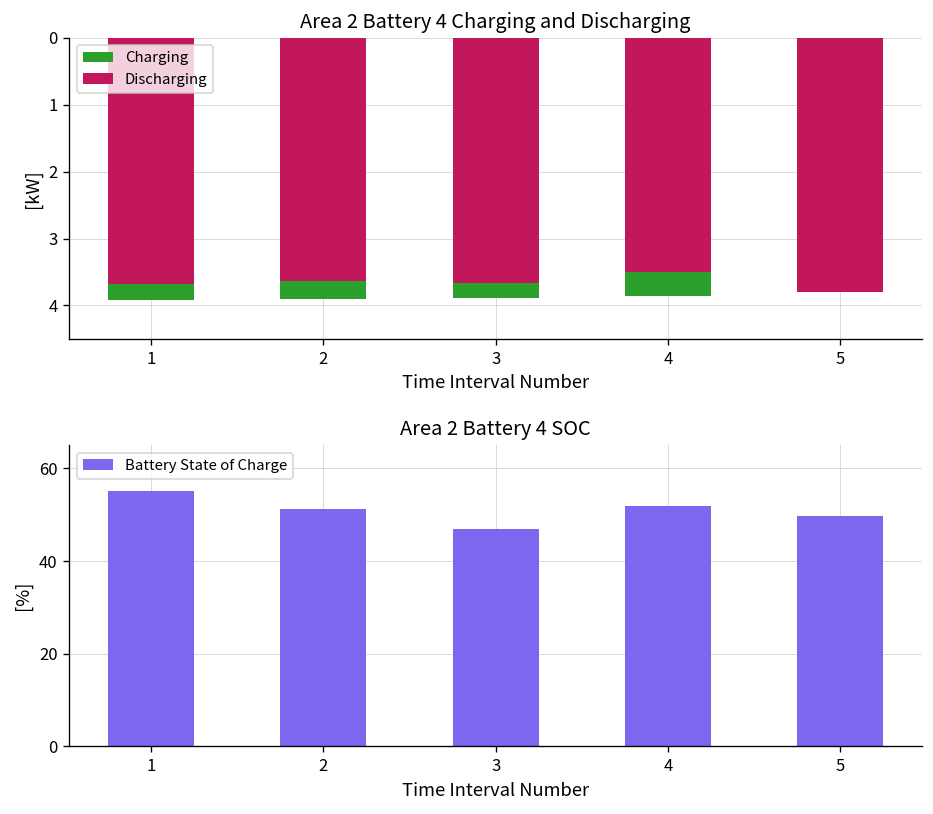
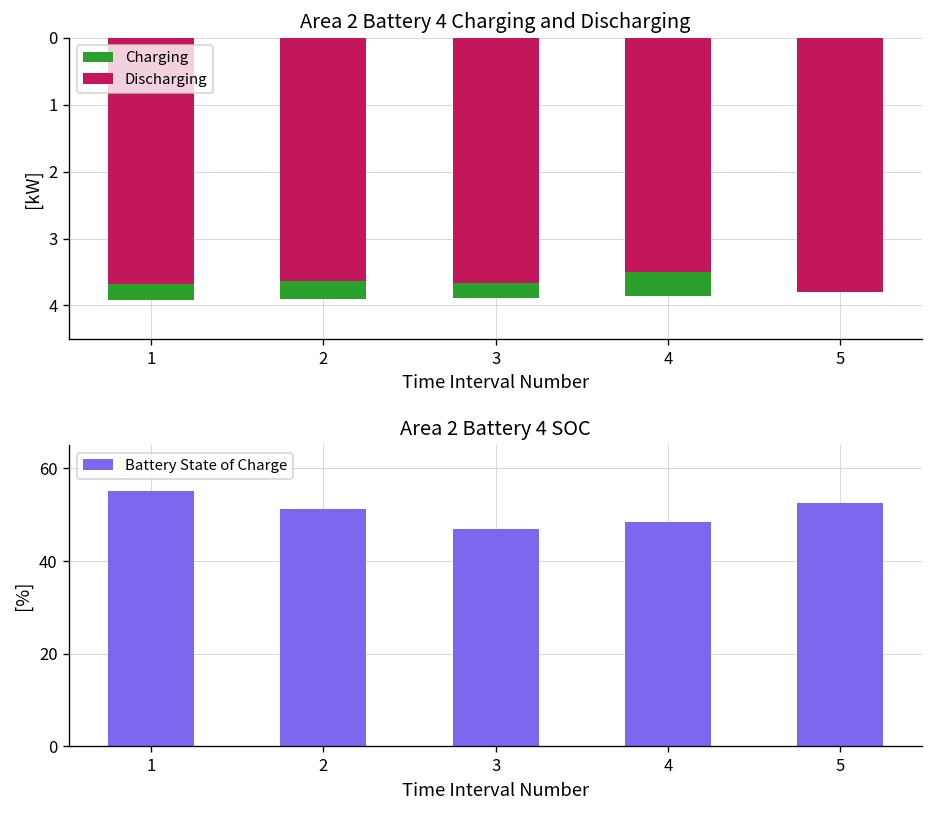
Area 2 Battery 4 SOC, 4: 52 -> 48
Area 2 Battery 4 SOC, 5: 50 -> 52
